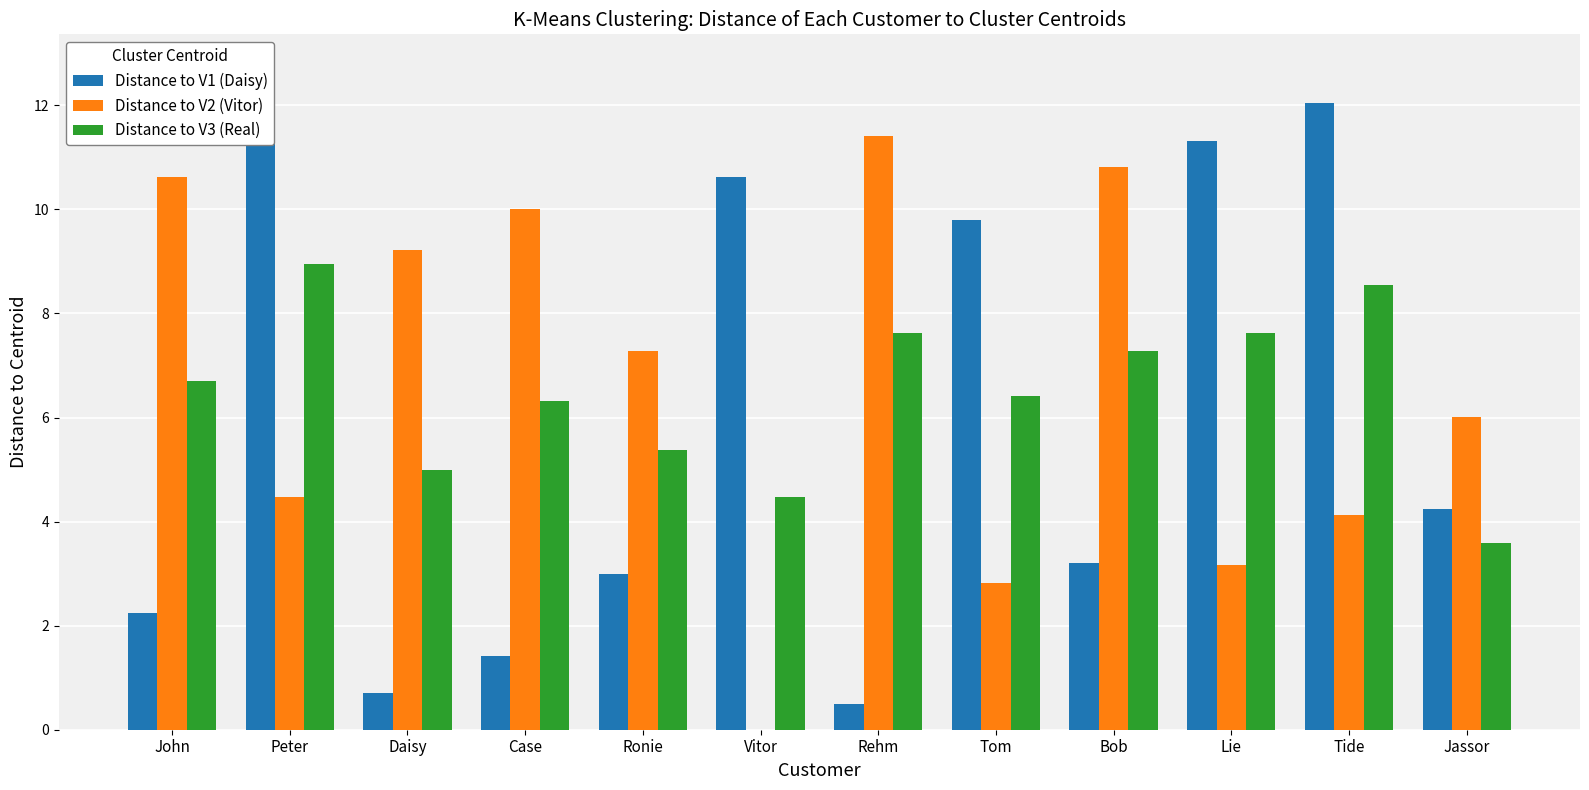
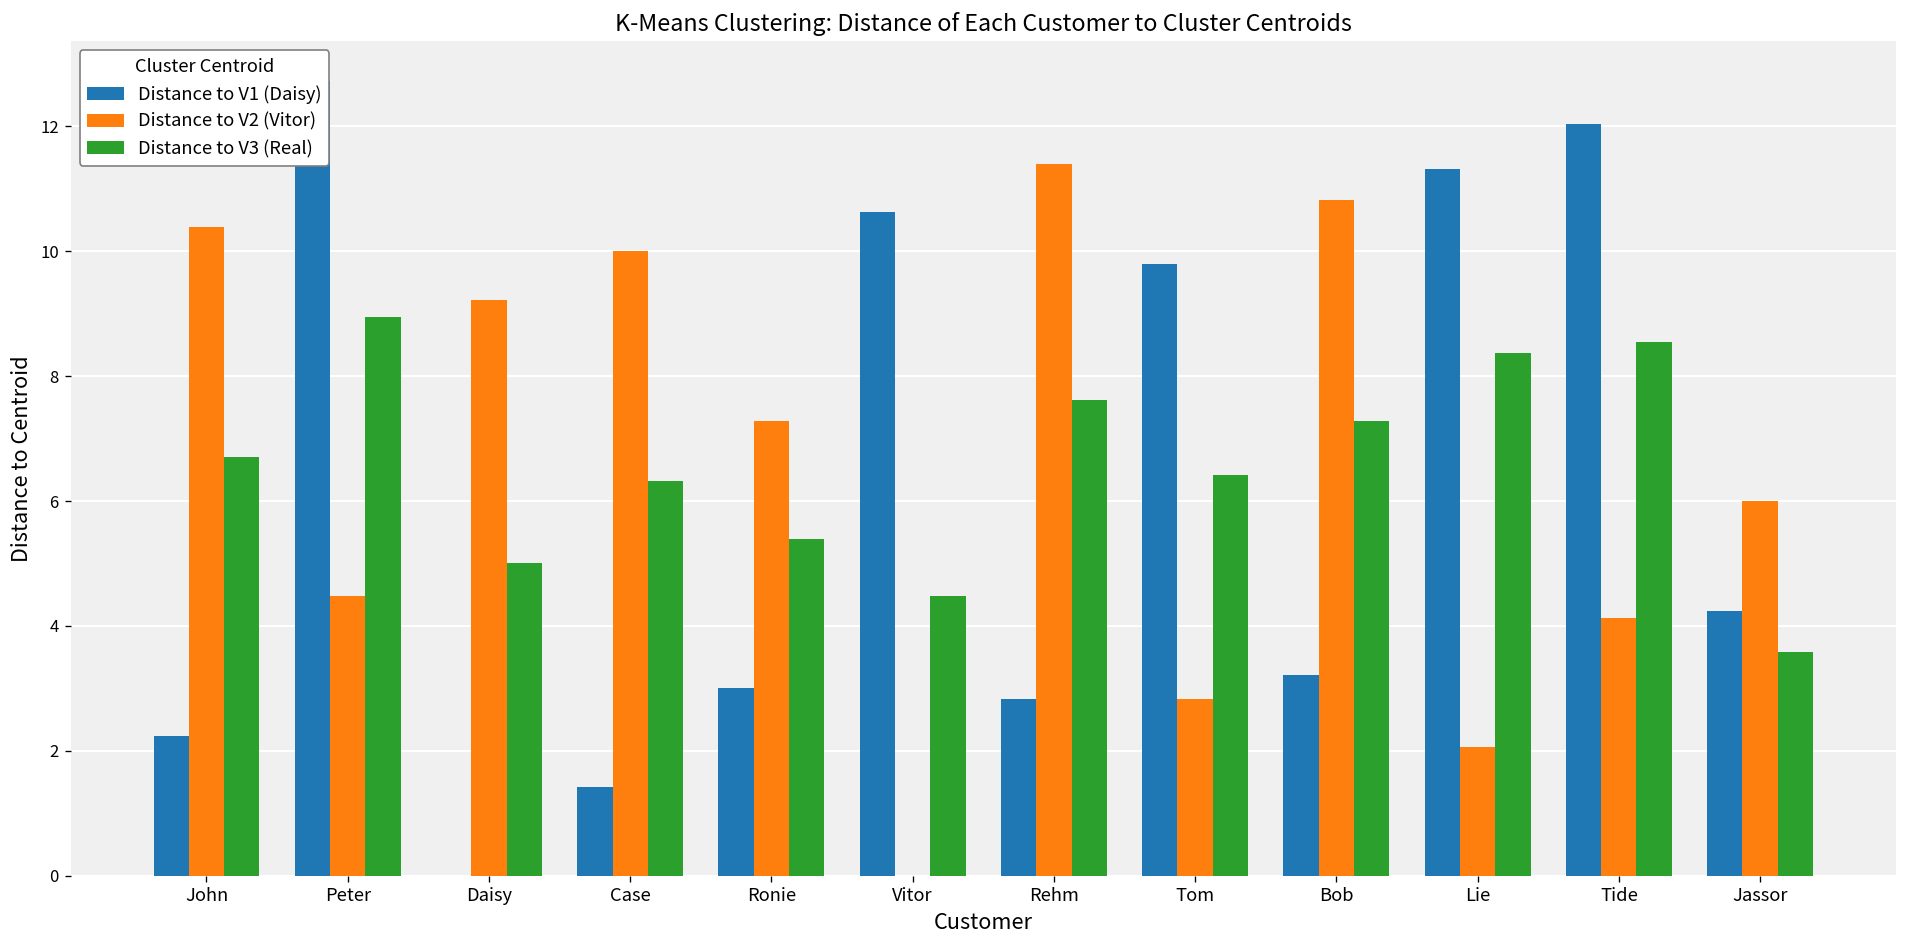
Distance to V2 (Vitor), John: 10.6 -> 10.4
Distance to V1 (Daisy), Daisy: 0.7 -> 0.0
Distance to V1 (Daisy), Rehm: 0.5 -> 2.8
Distance to V2 (Vitor), Lie: 3.2 -> 2.1
Distance to V3 (Real), Lie: 7.6 -> 8.4
